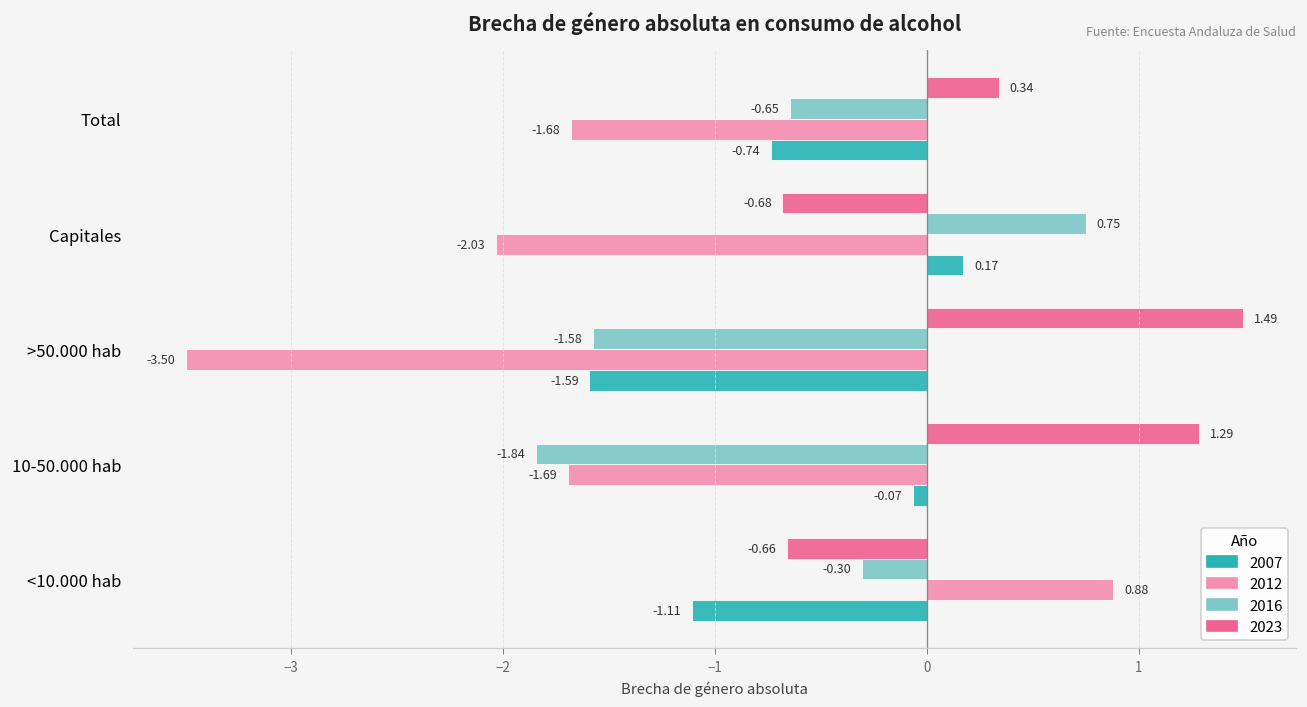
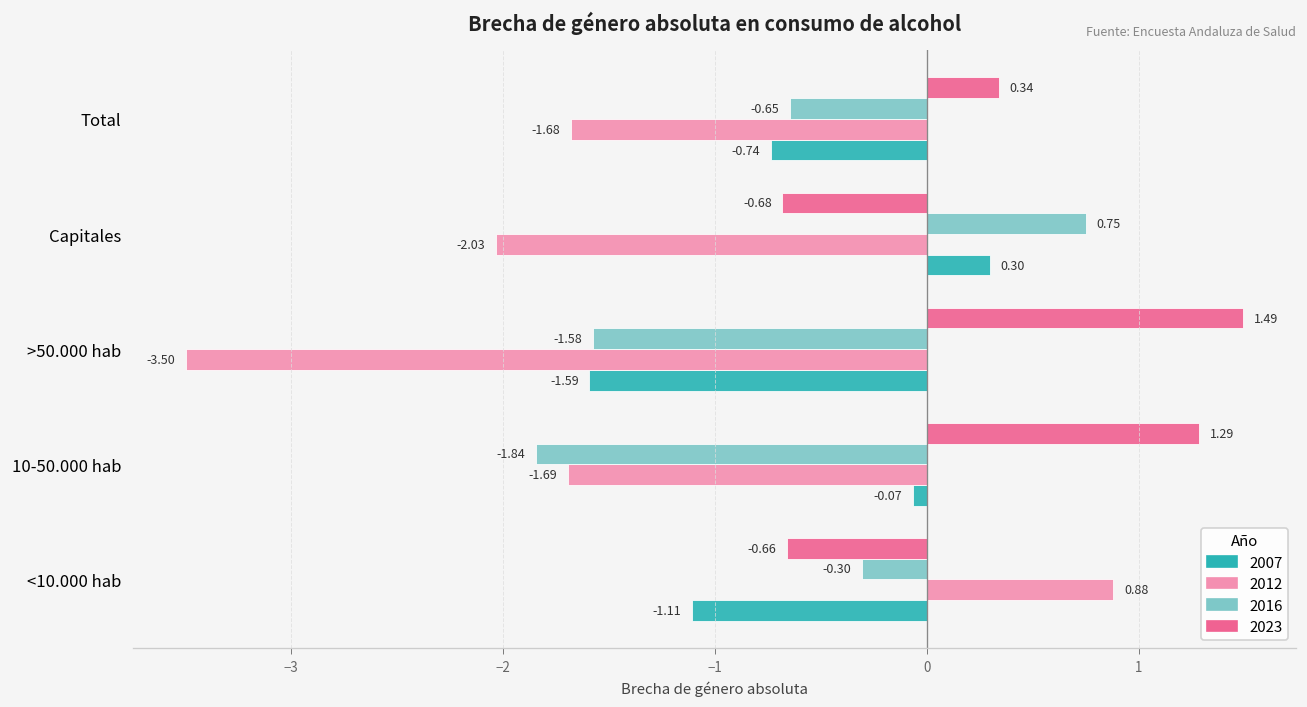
2007, Capitales: 0.17 -> 0.30
